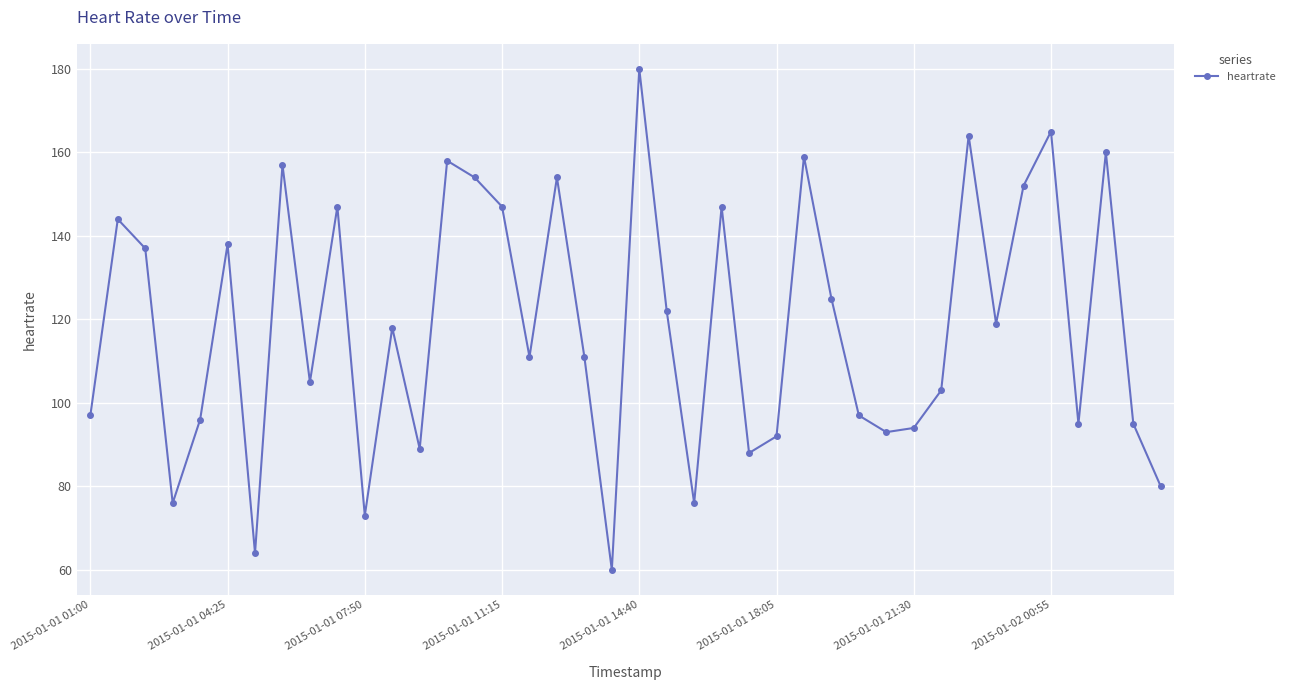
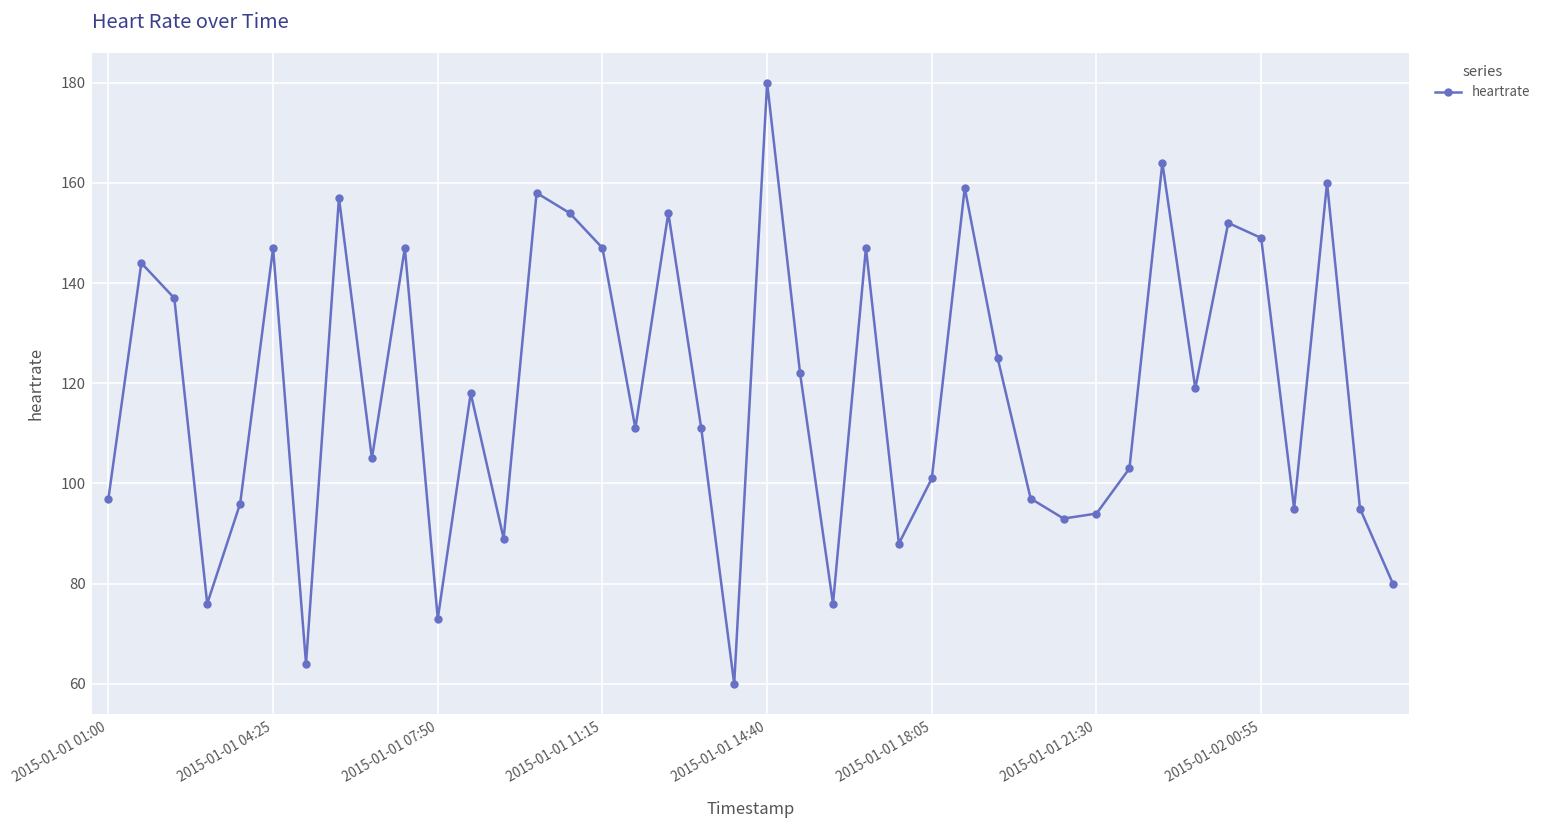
2015-01-01 04:25: 138 -> 147
2015-01-01 18:05: 92 -> 101
2015-01-02 00:55: 165 -> 149
